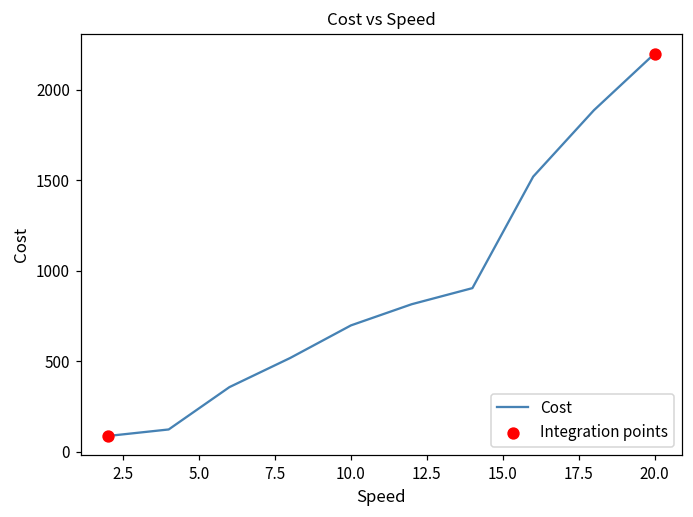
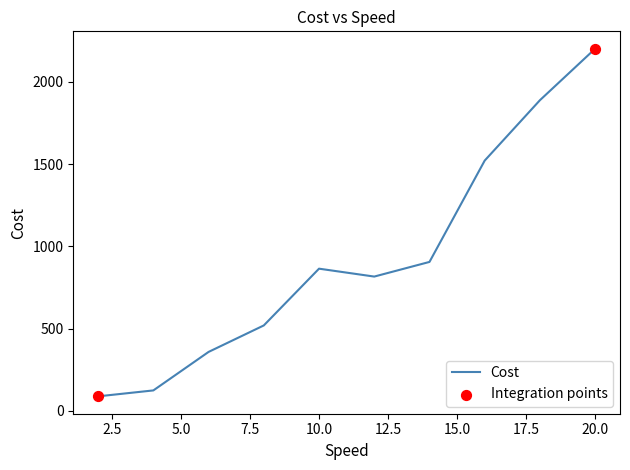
Cost, 10.0: 700 -> 860
